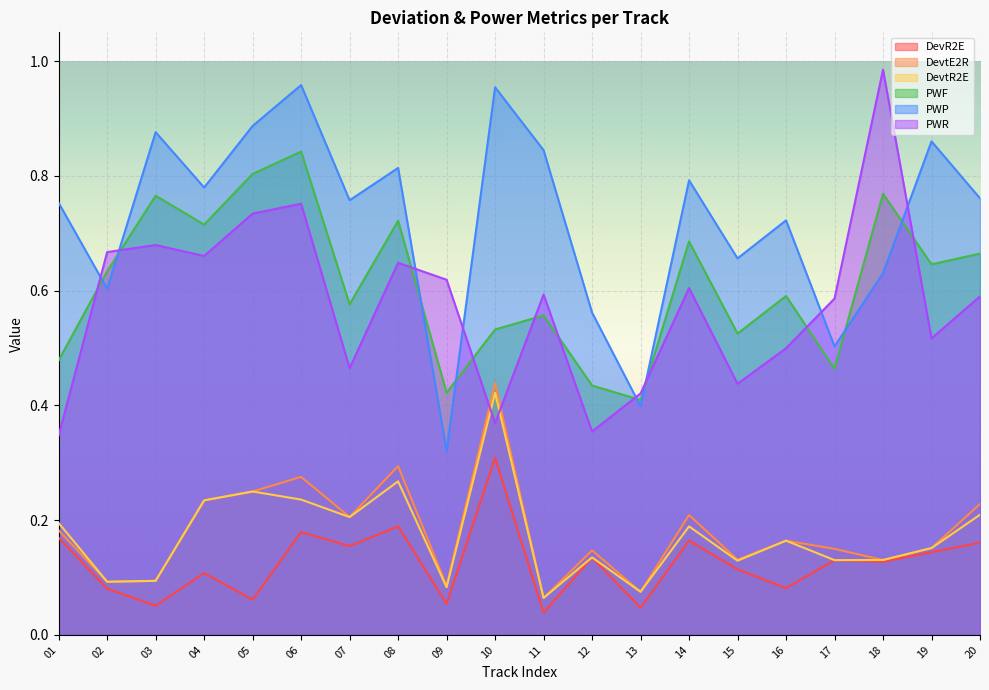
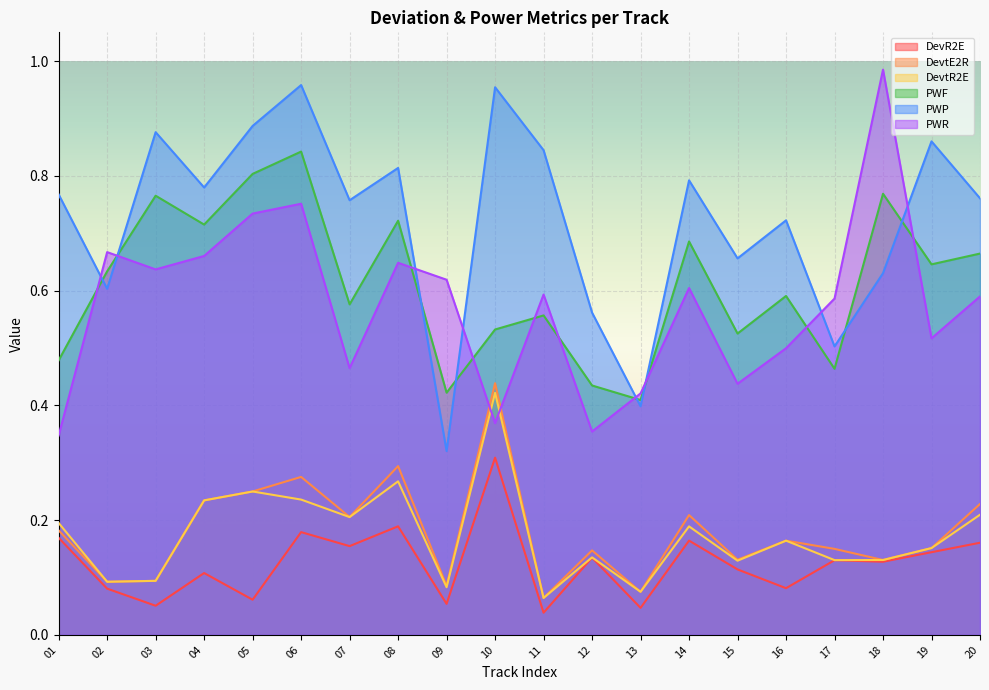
PWP, 01: 0.75 -> 0.77
PWR, 03: 0.68 -> 0.64
